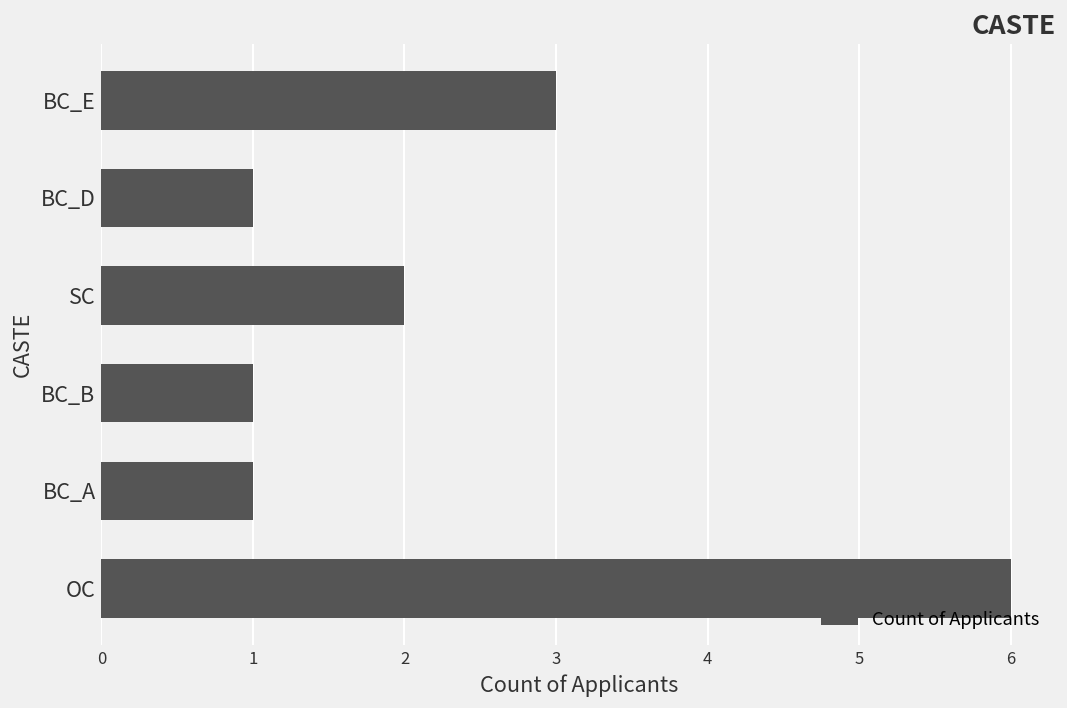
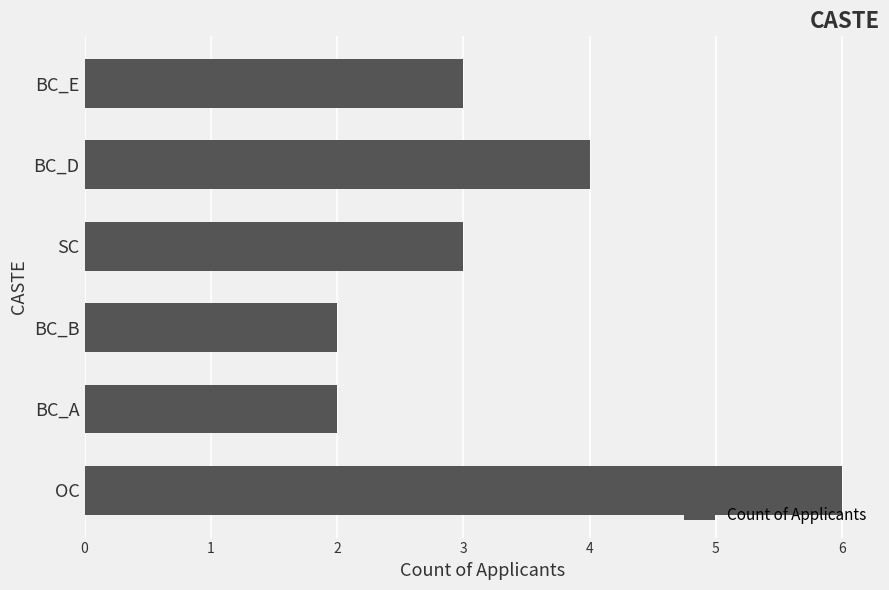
BC_D: 1 -> 4
SC: 2 -> 3
BC_B: 1 -> 2
BC_A: 1 -> 2
